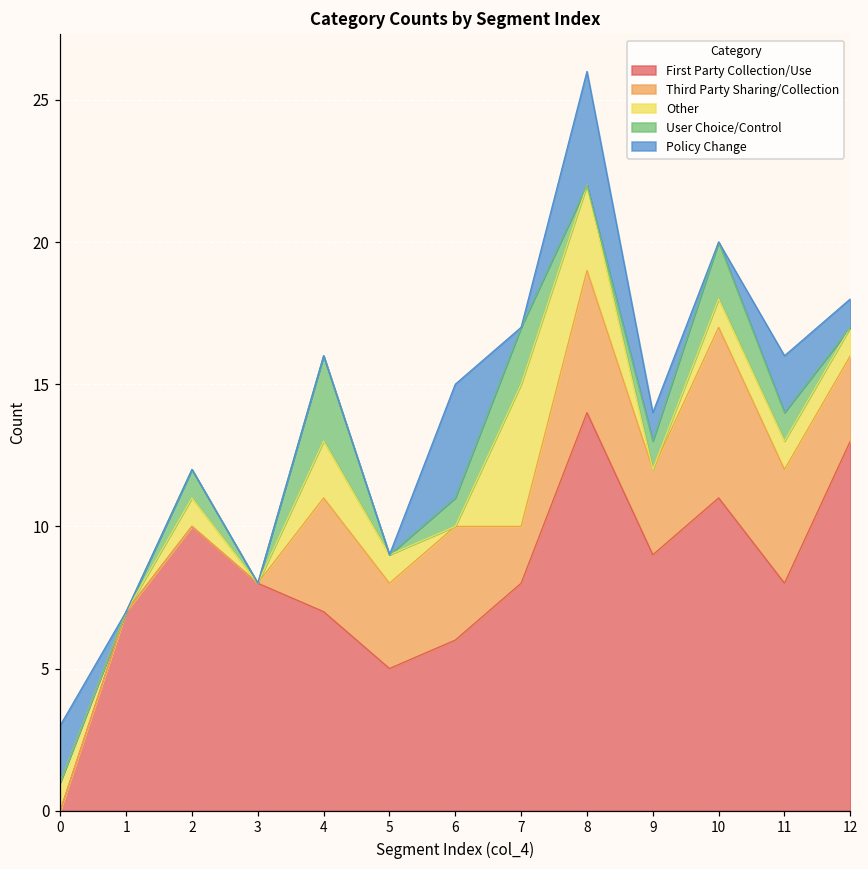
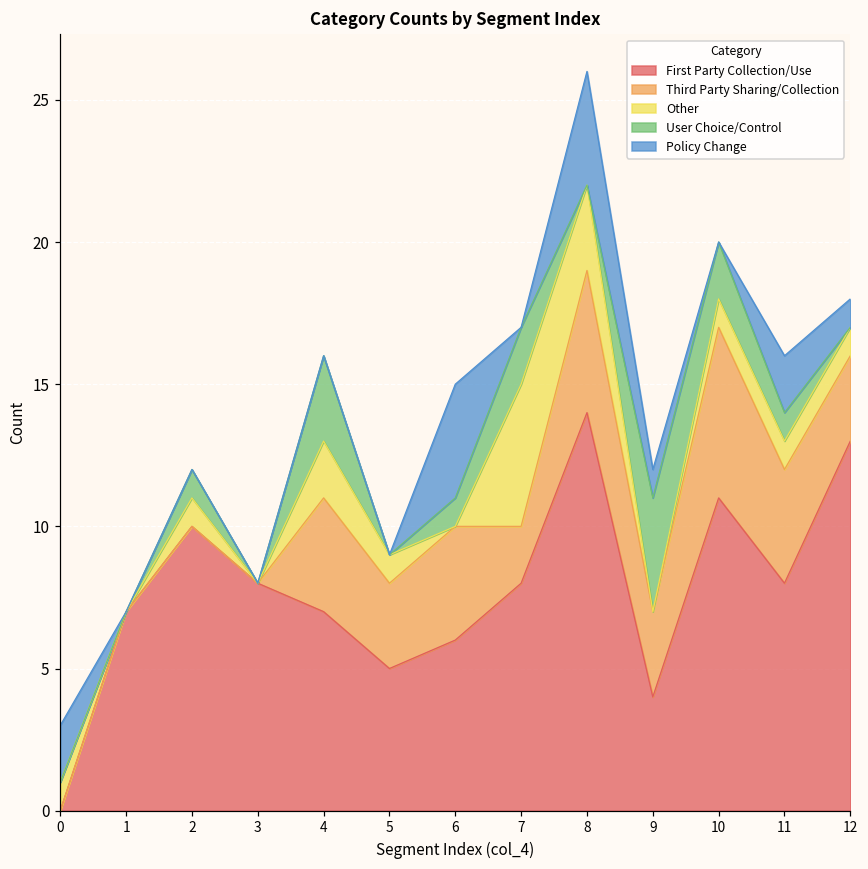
First Party Collection/Use, 9: 9 -> 4
User Choice/Control, 9: 1 -> 4
